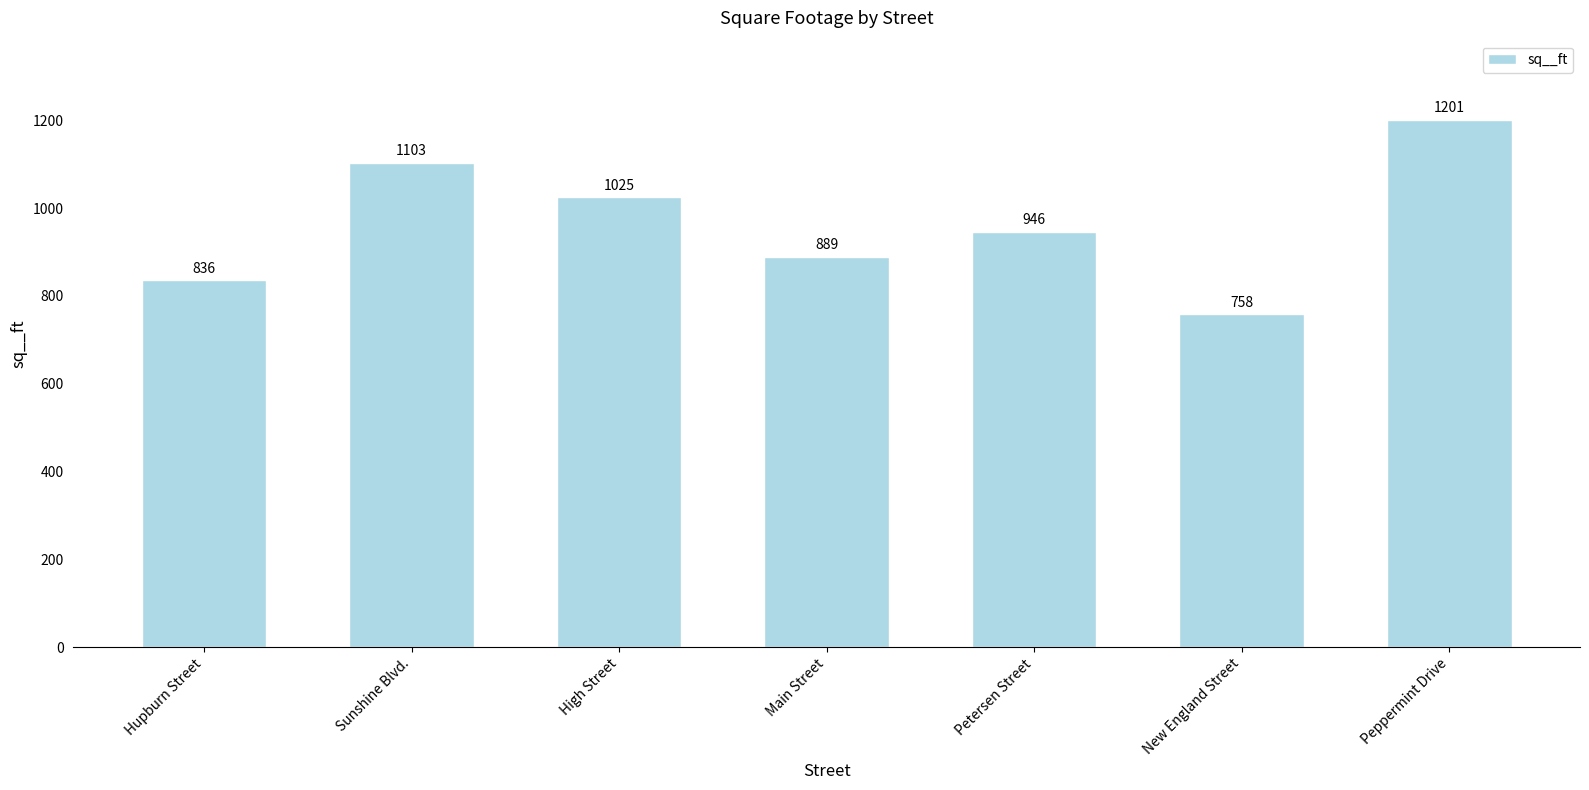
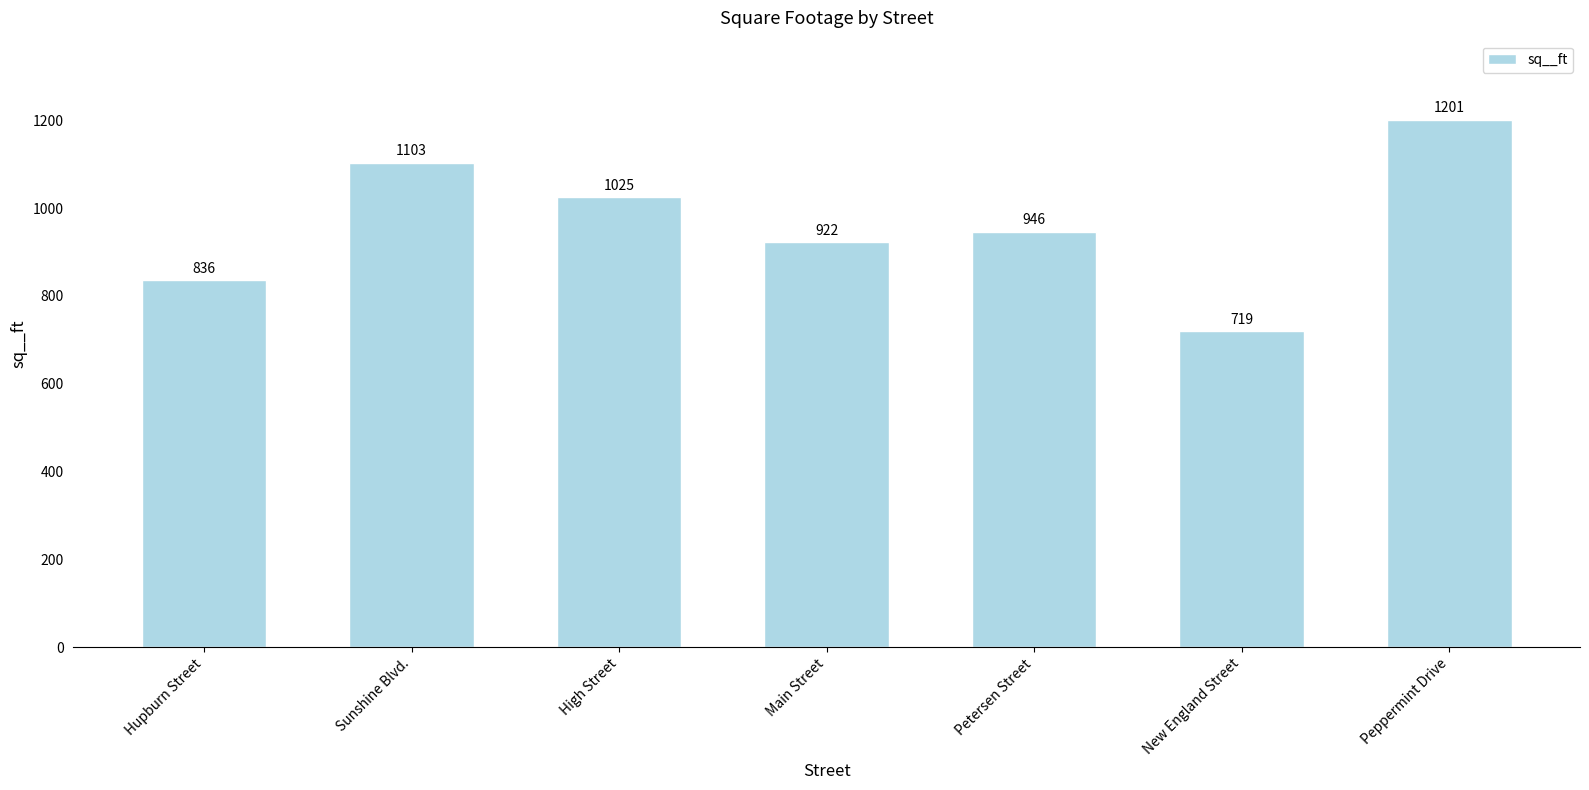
Main Street: 889 -> 922
New England Street: 758 -> 719
